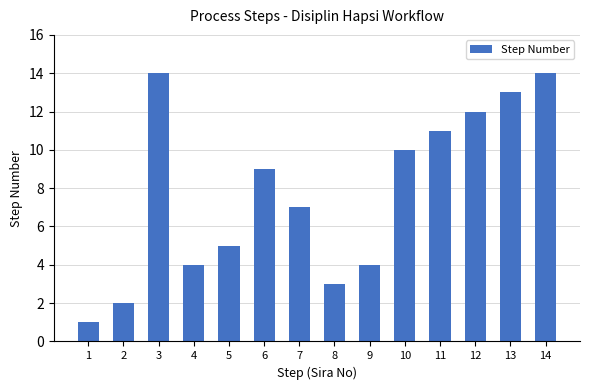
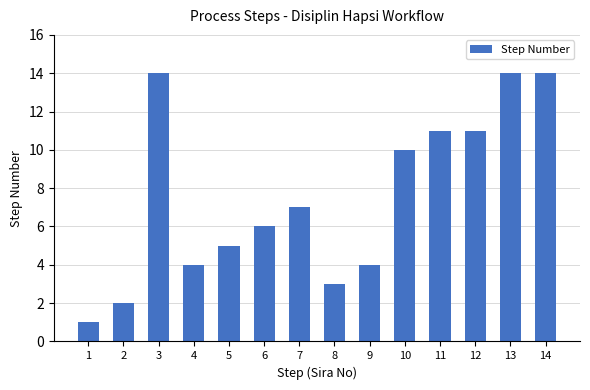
6: 9 -> 6
12: 12 -> 11
13: 13 -> 14
